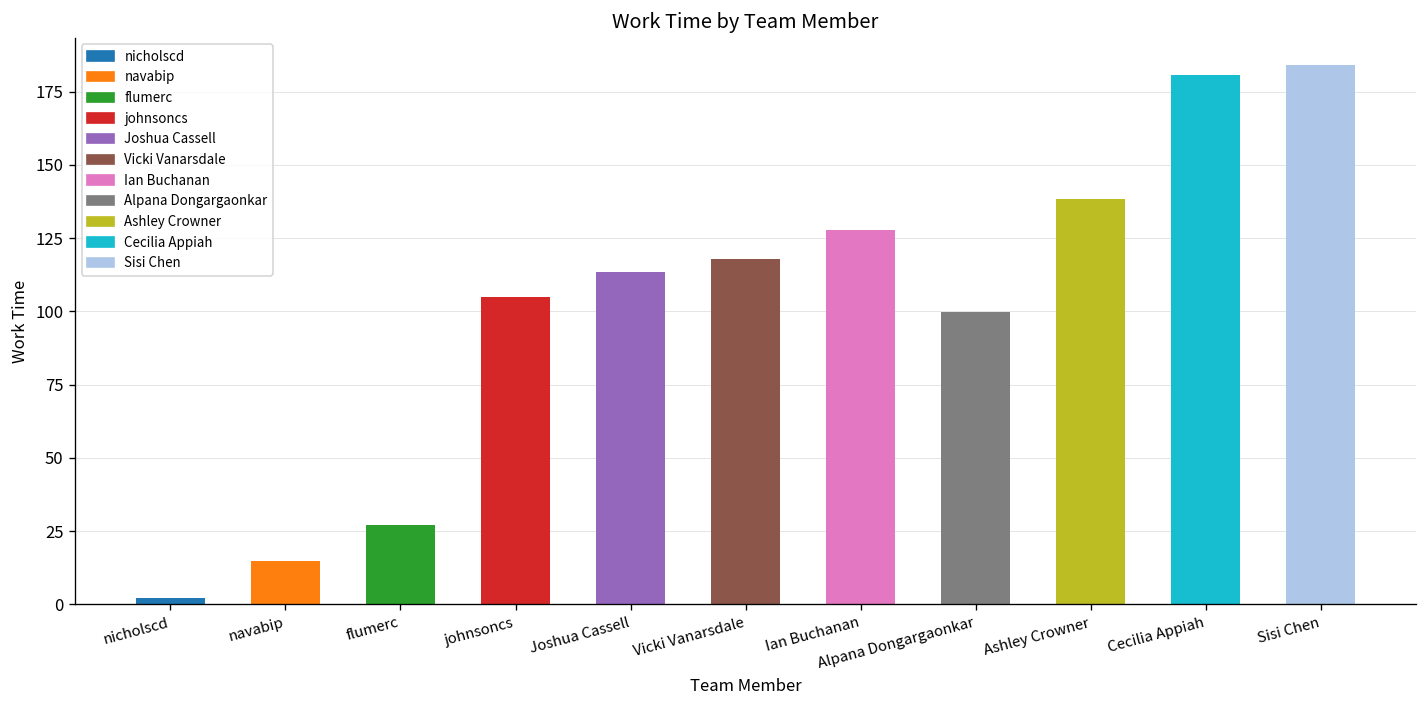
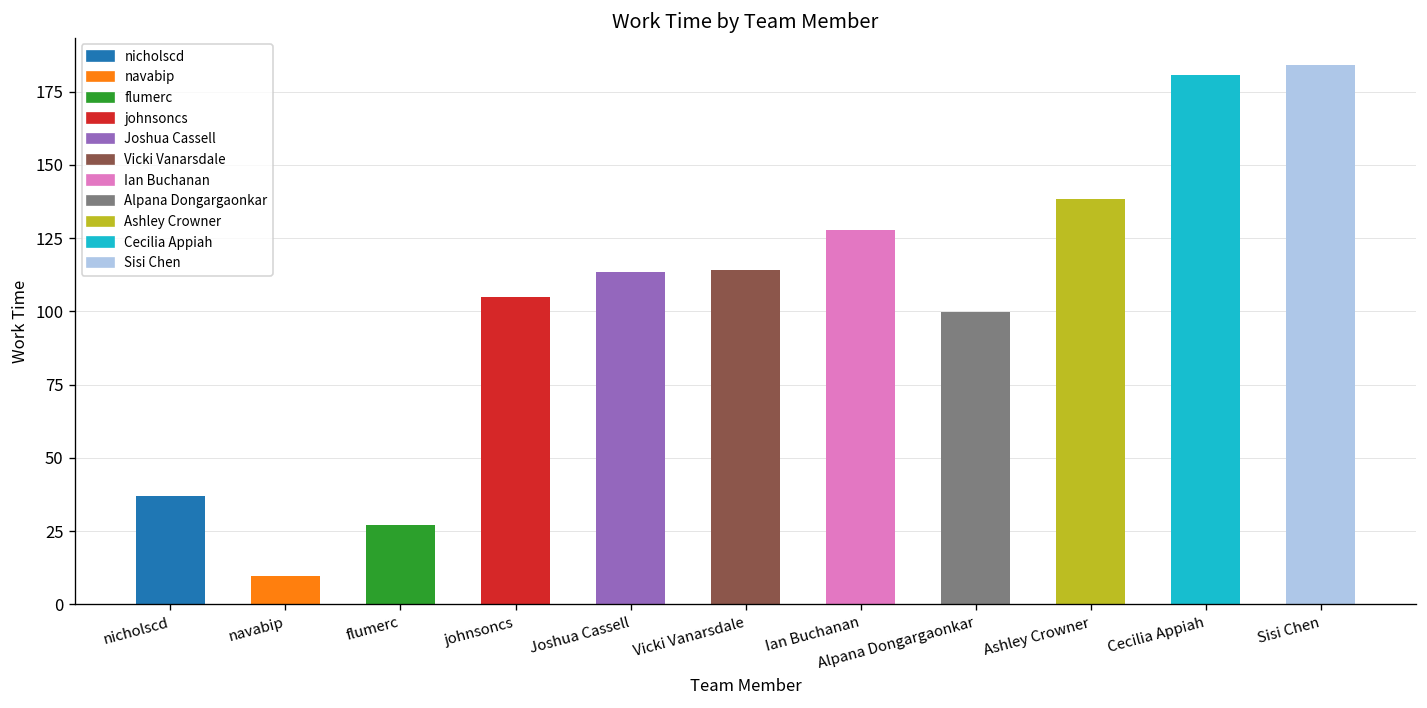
nicholscd: 2 -> 37
navabip: 15 -> 10
Vicki Vanarsdale: 118 -> 114
